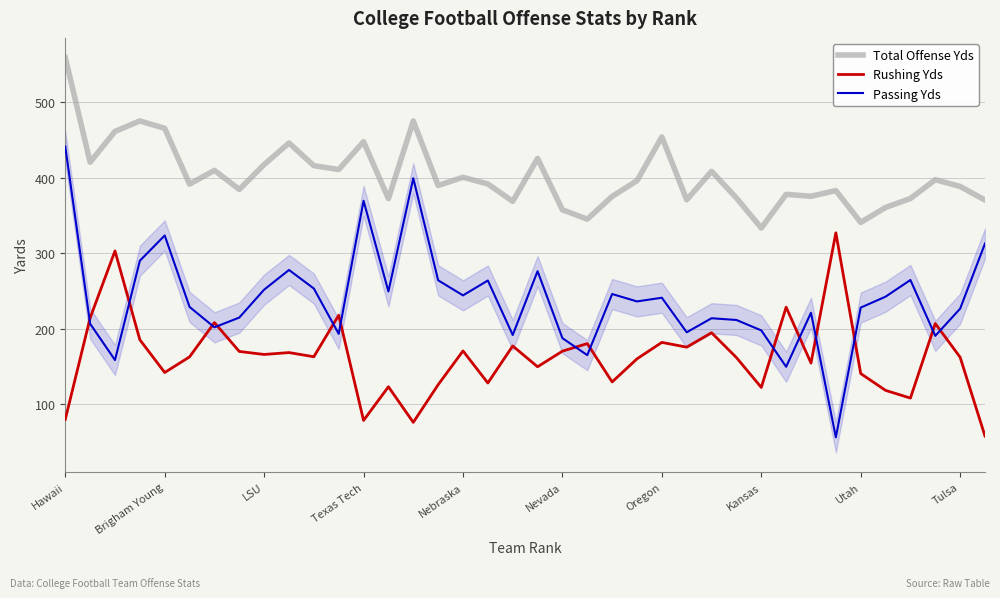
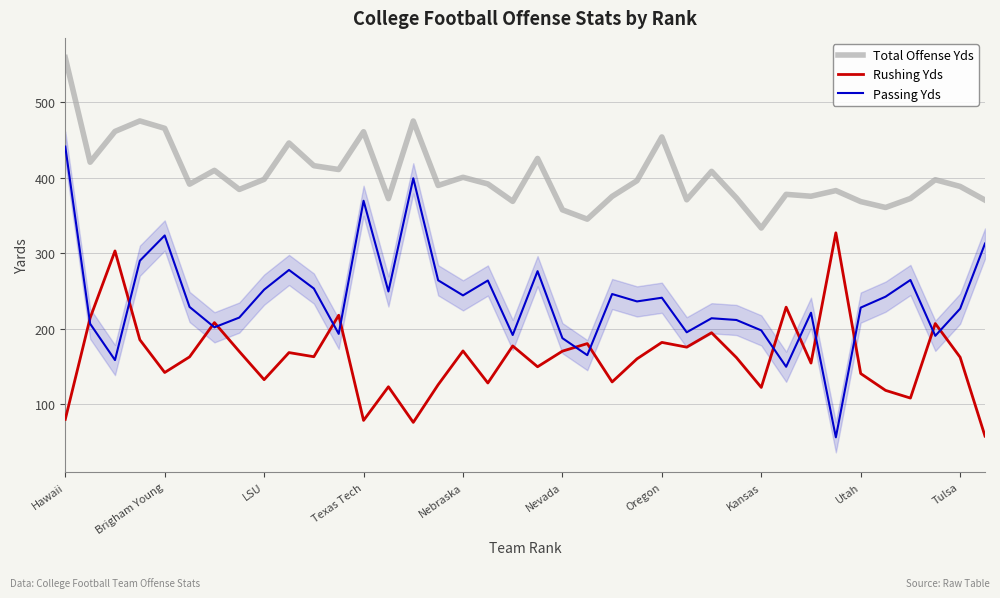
Total Offense Yds, LSU: 420 -> 400
Rushing Yds, LSU: 170 -> 130
Total Offense Yds, Texas Tech: 450 -> 460
Total Offense Yds, Utah: 340 -> 370
